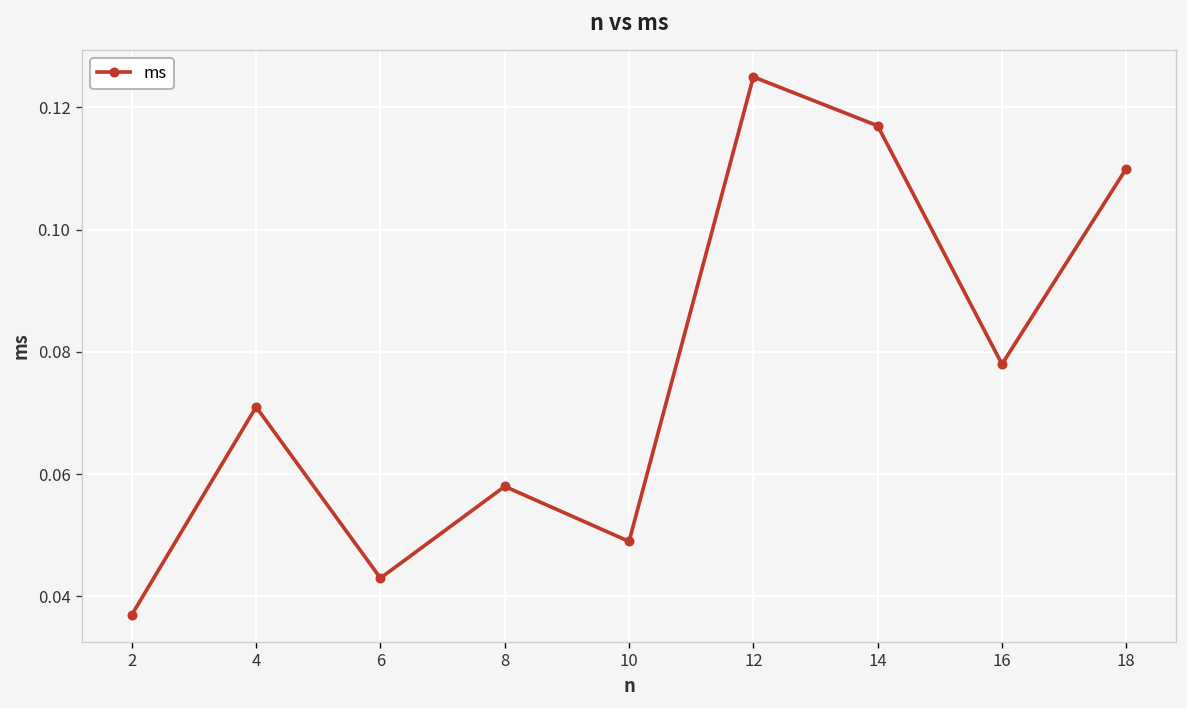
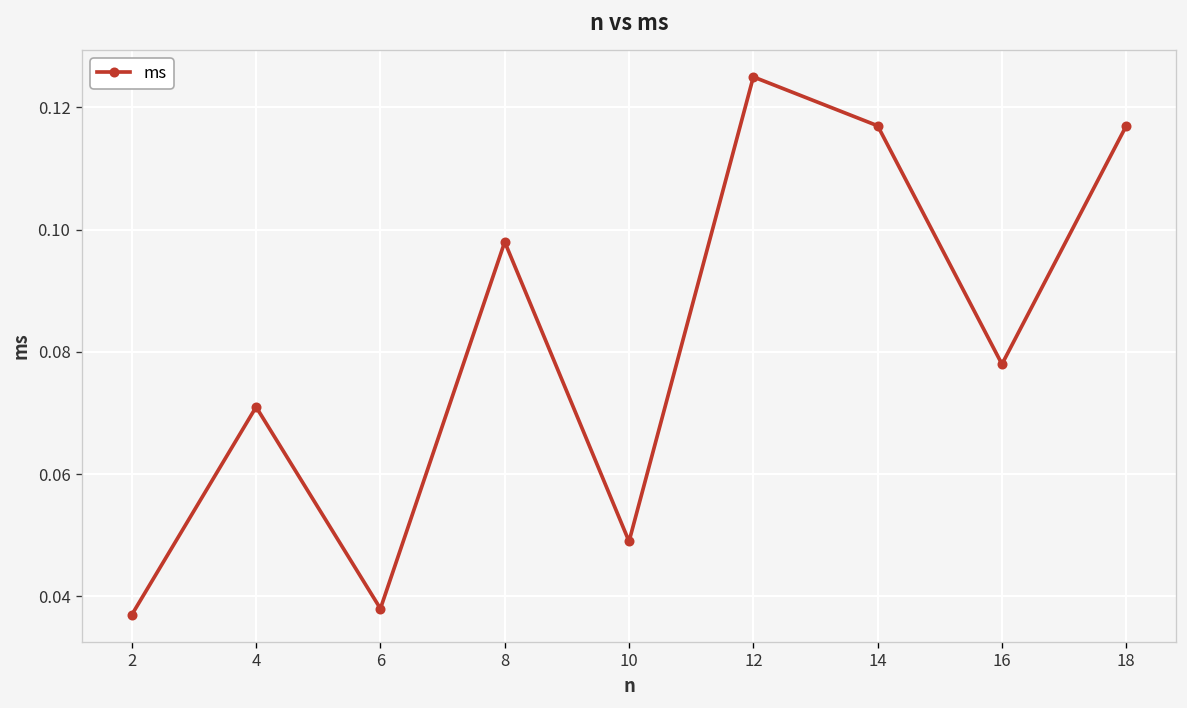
6: 0.043 -> 0.038
8: 0.058 -> 0.098
18: 0.110 -> 0.117
